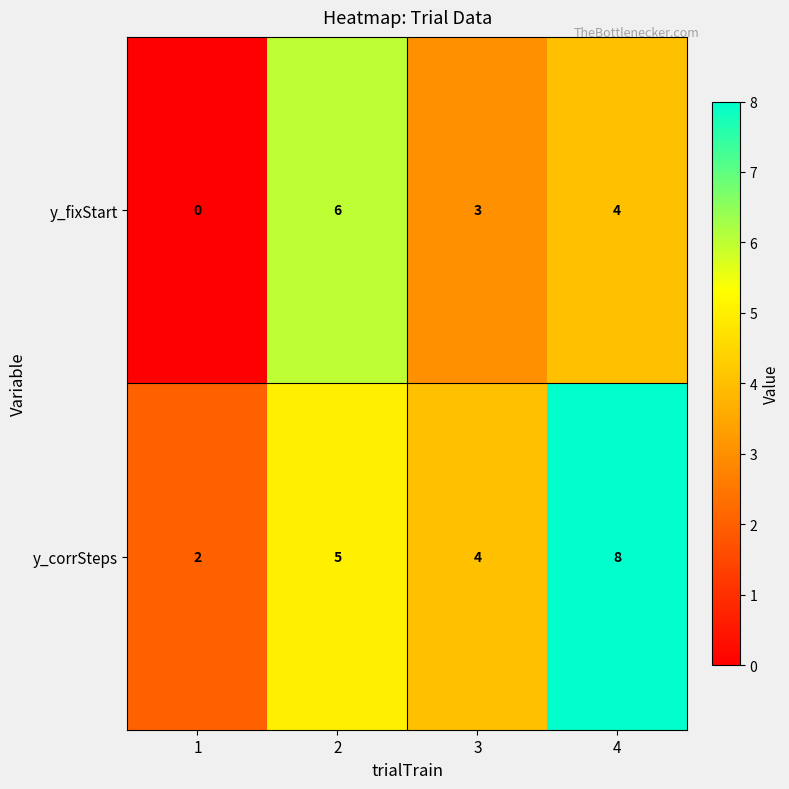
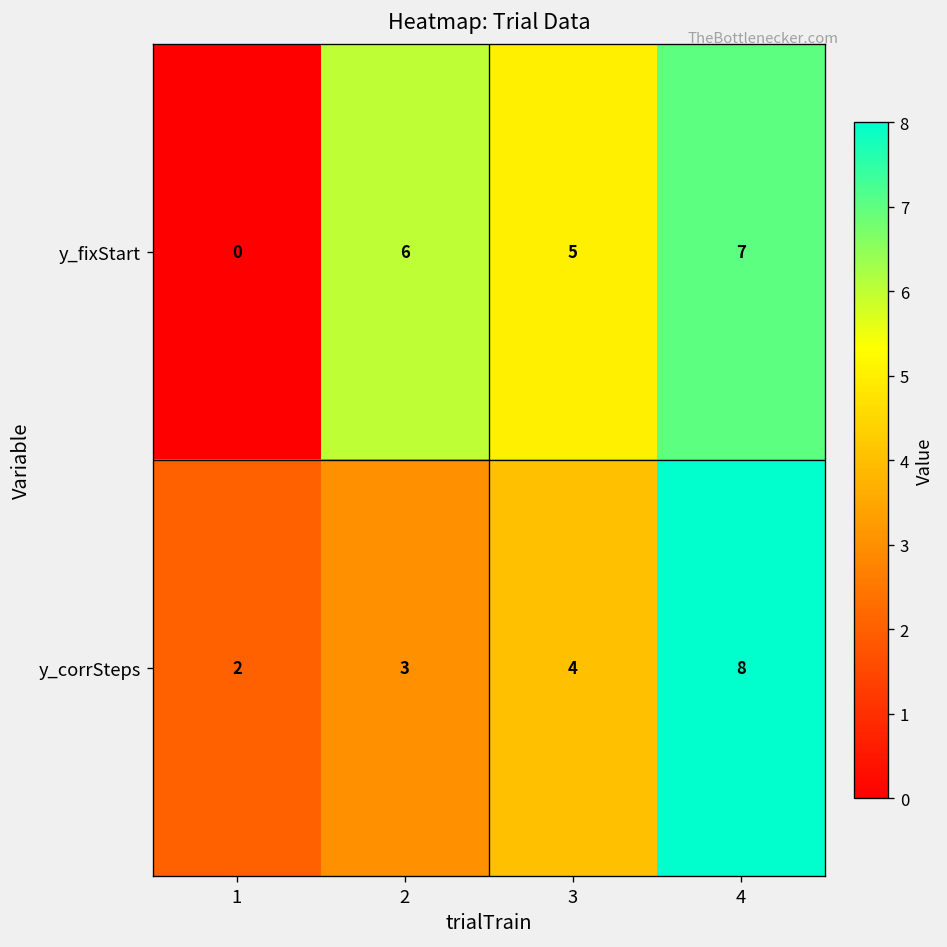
y_fixStart, 3: 3 -> 5
y_fixStart, 4: 4 -> 7
y_corrSteps, 2: 5 -> 3
